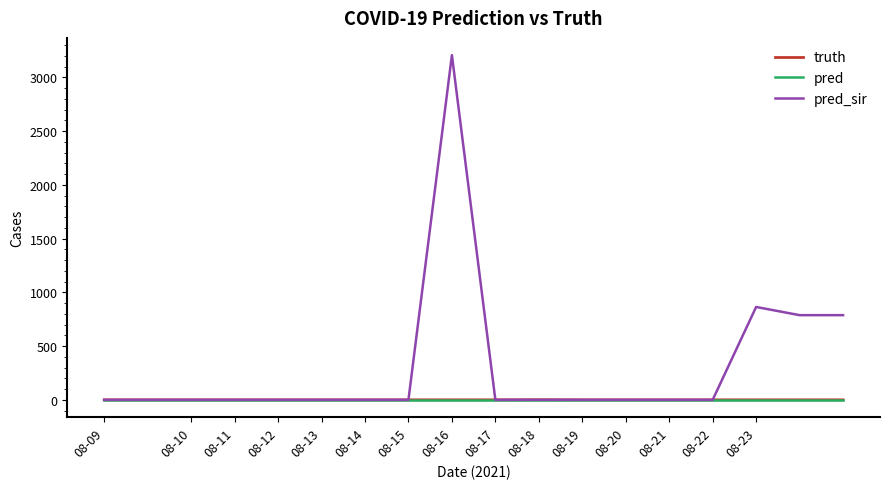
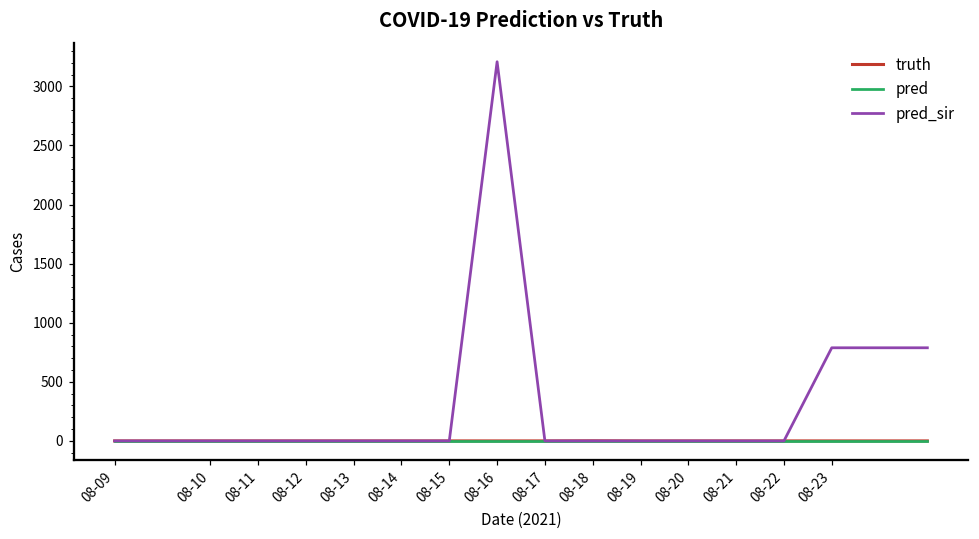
pred_sir, 08-23: 860 -> 790
